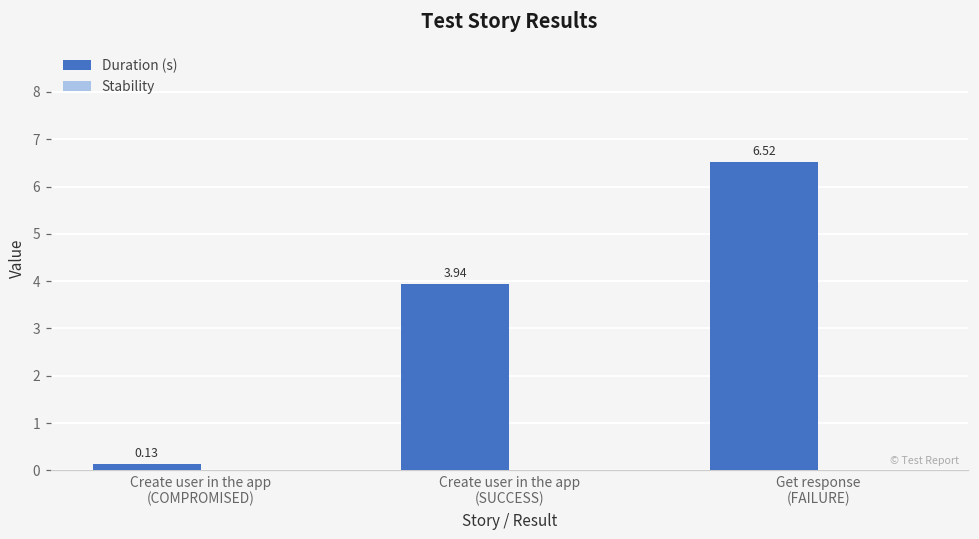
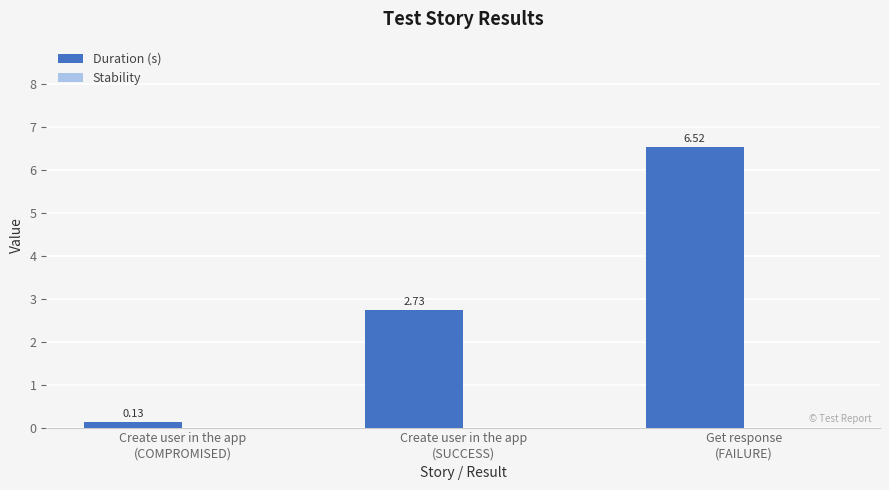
Duration (s), Create user in the app (SUCCESS): 3.94 -> 2.73
